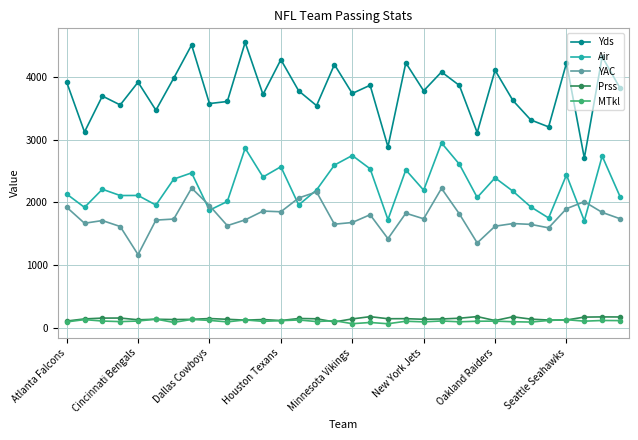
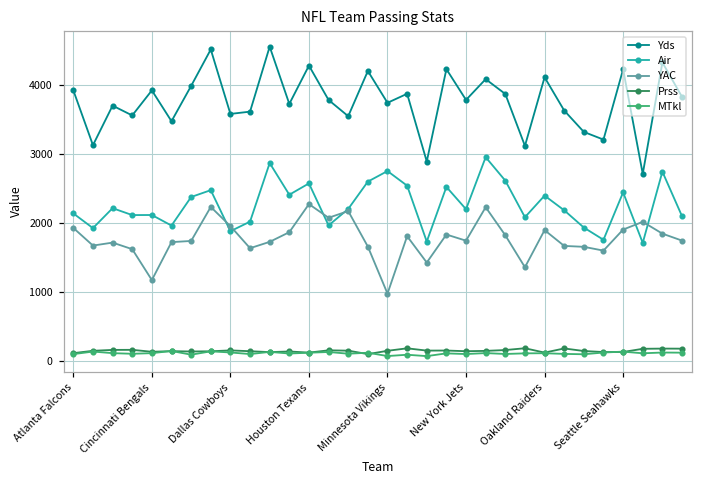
YAC, Houston Texans: 1900 -> 2300
YAC, Minnesota Vikings: 1700 -> 1000
YAC, Oakland Raiders: 1600 -> 1900
